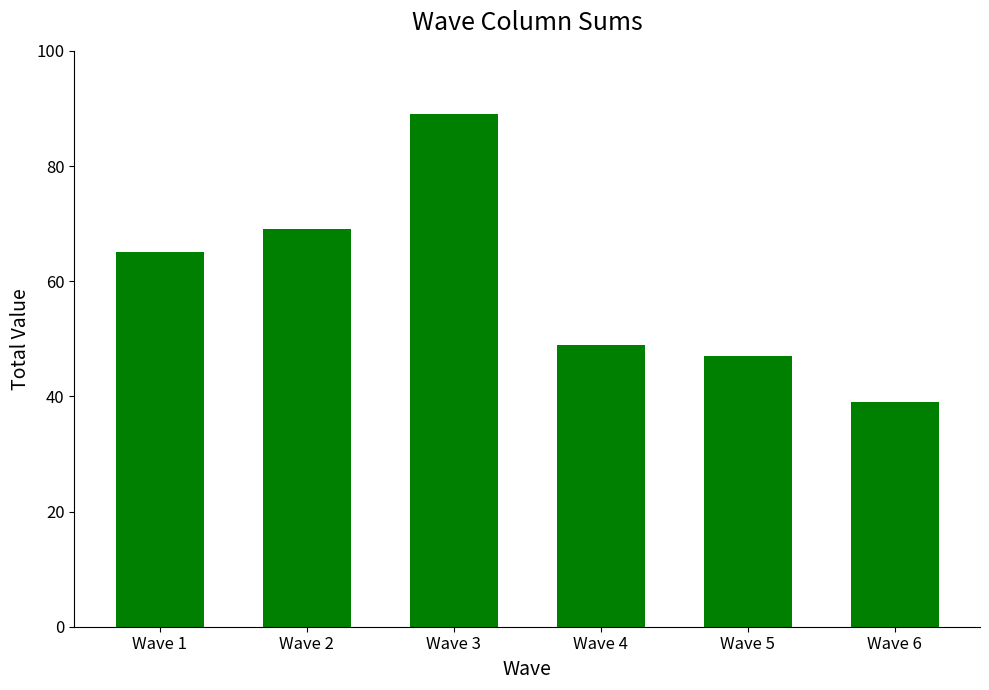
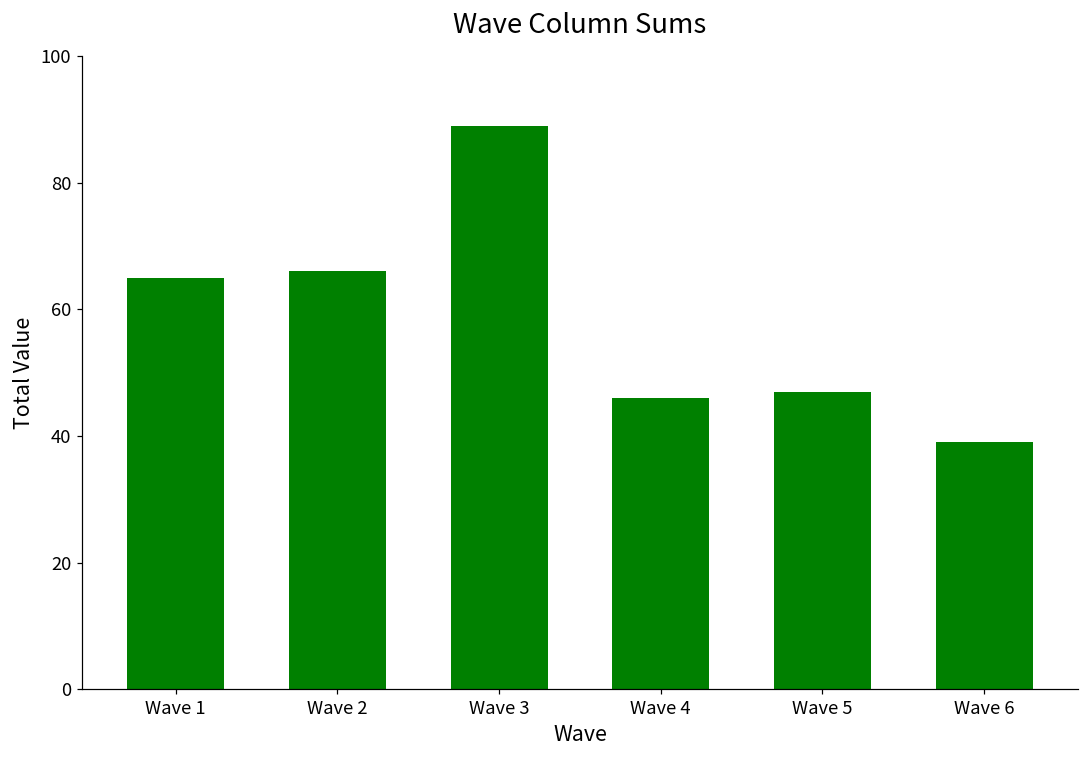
Wave 2: 69 -> 66
Wave 4: 49 -> 46
